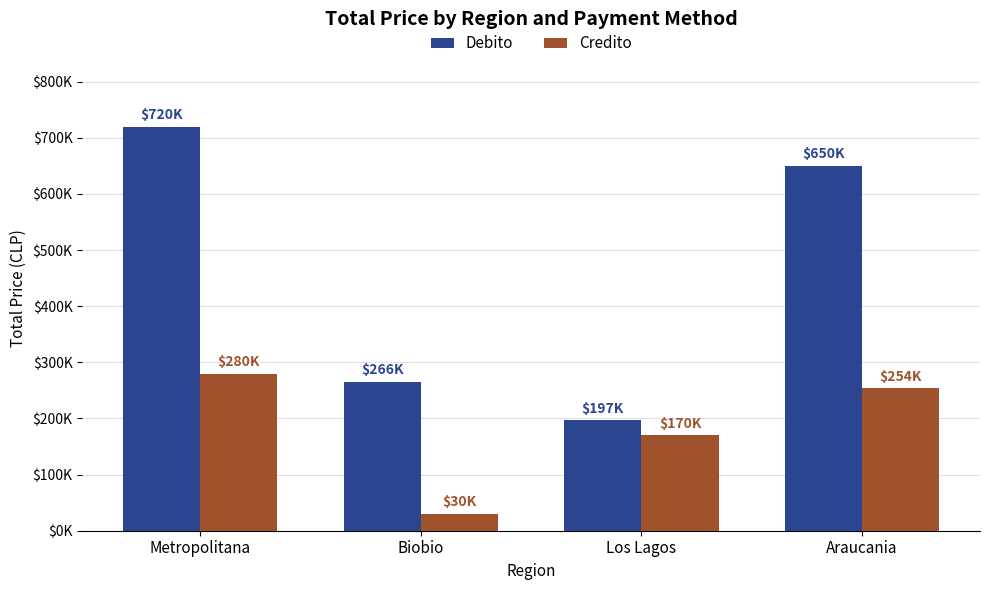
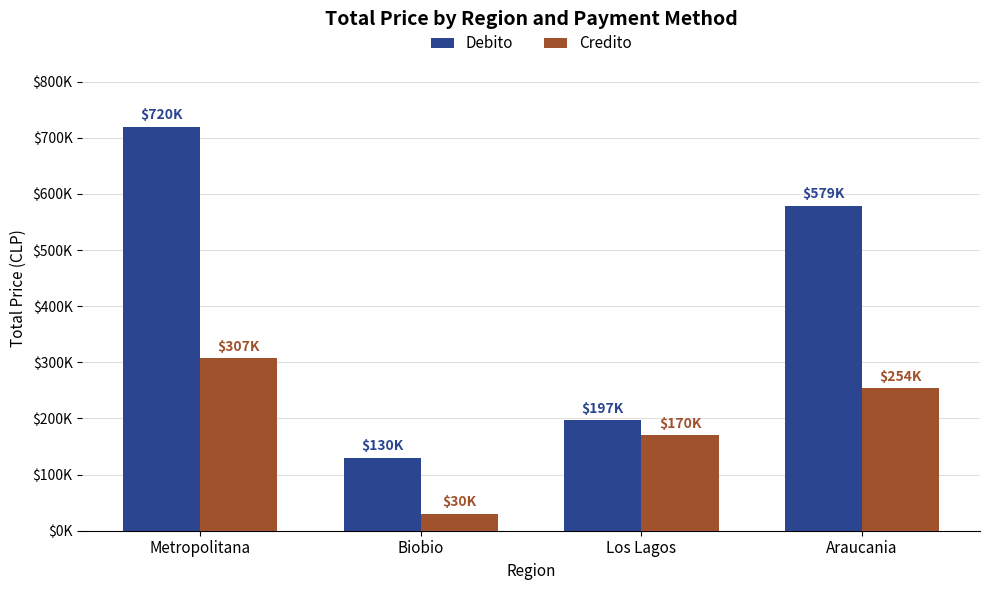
Credito, Metropolitana: $280K -> $307K
Debito, Biobio: $266K -> $130K
Debito, Araucania: $650K -> $579K
